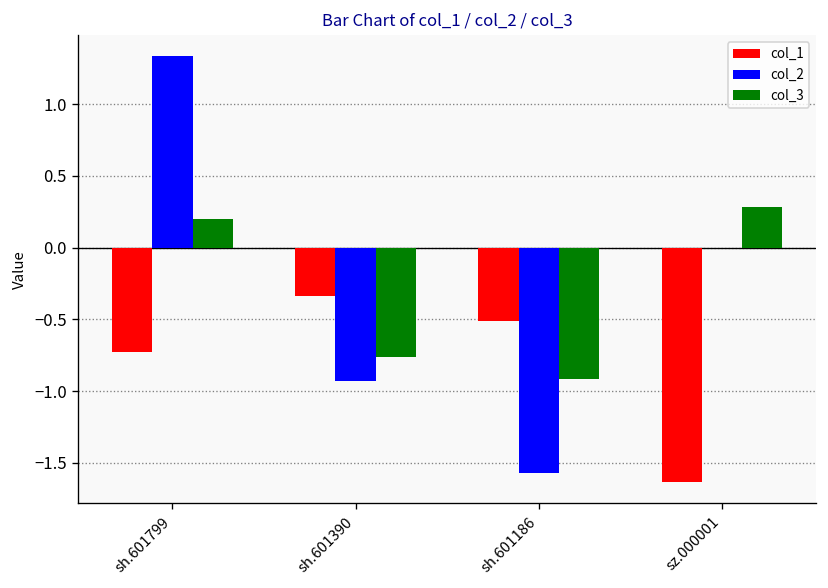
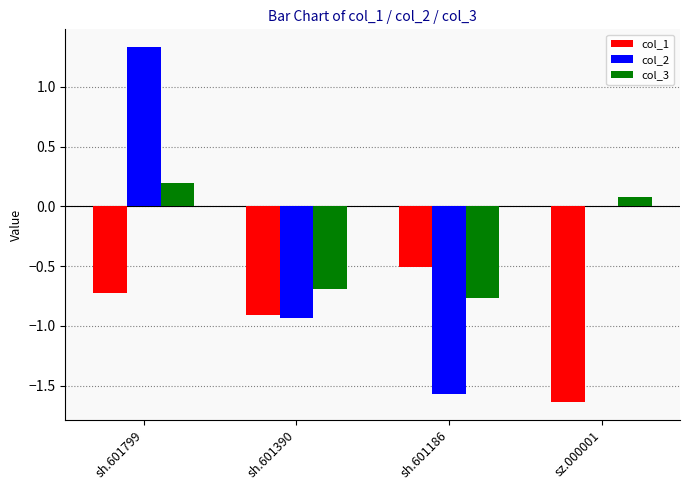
col_1, sh.601390: -0.34 -> -0.91
col_3, sh.601390: -0.76 -> -0.69
col_3, sh.601186: -0.92 -> -0.77
col_3, sz.000001: 0.28 -> 0.08
